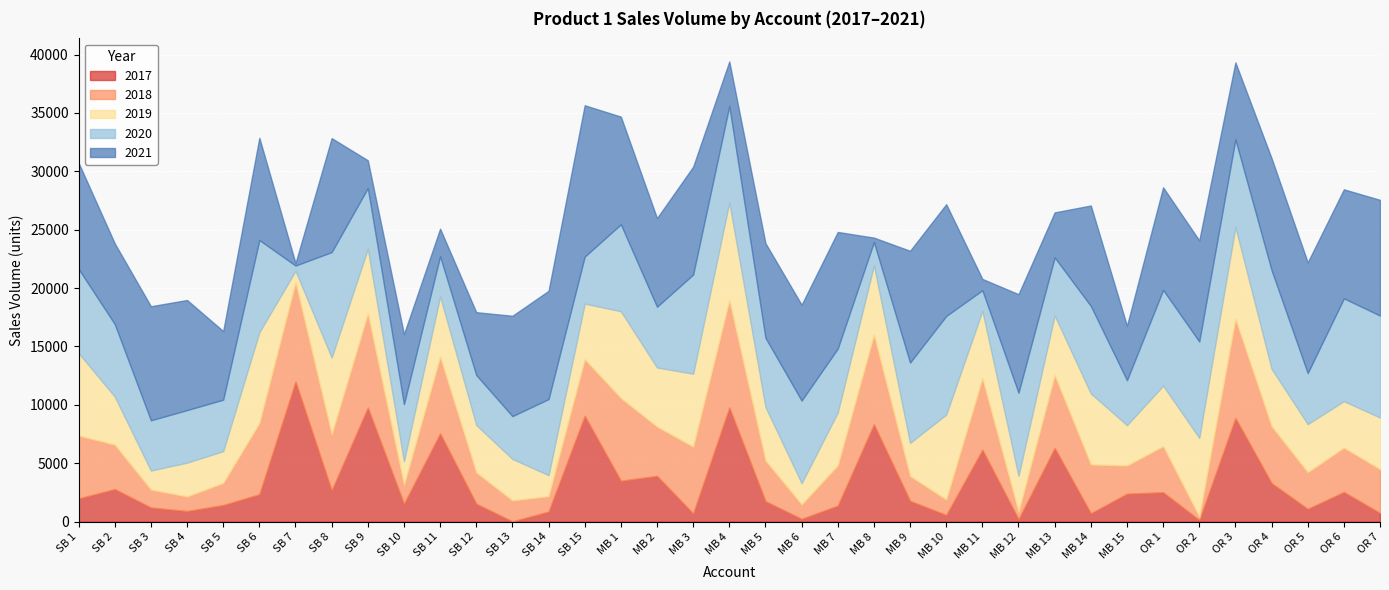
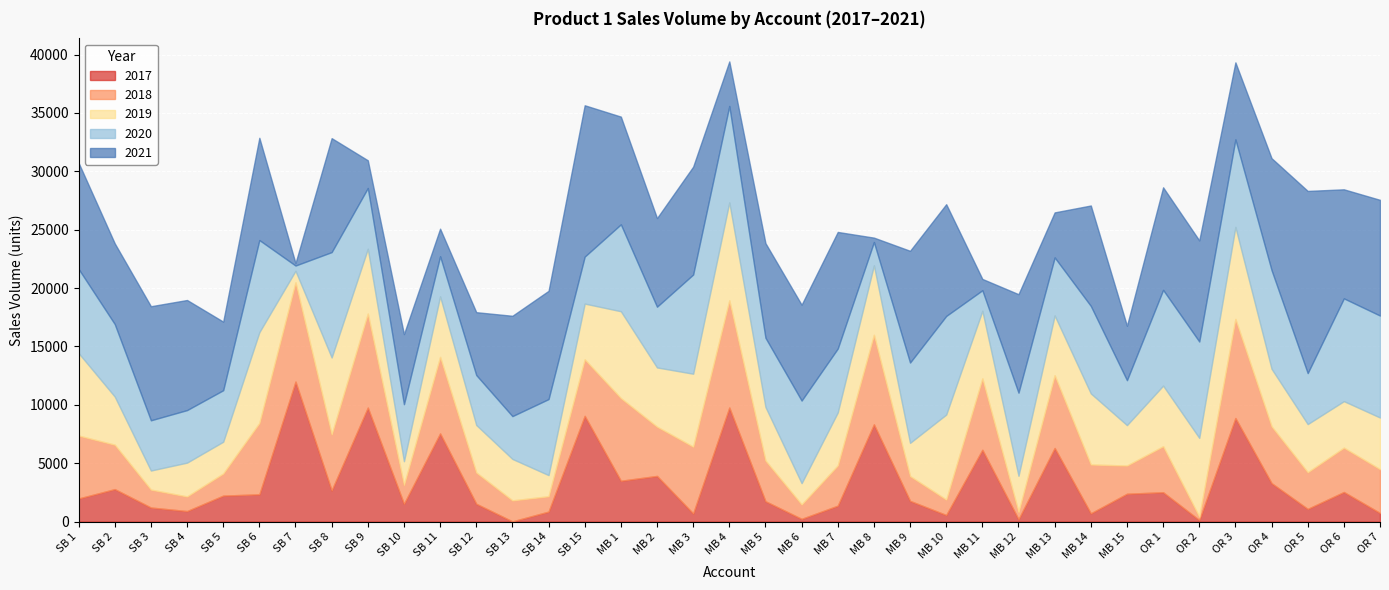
2017, SB 5: 1400 -> 2200
2021, OR 5: 9500 -> 15600
